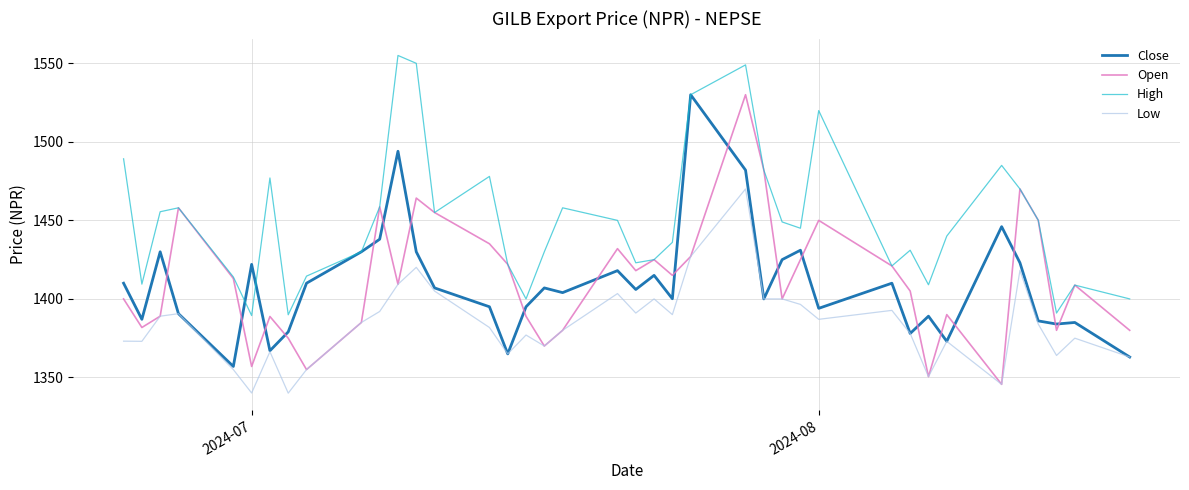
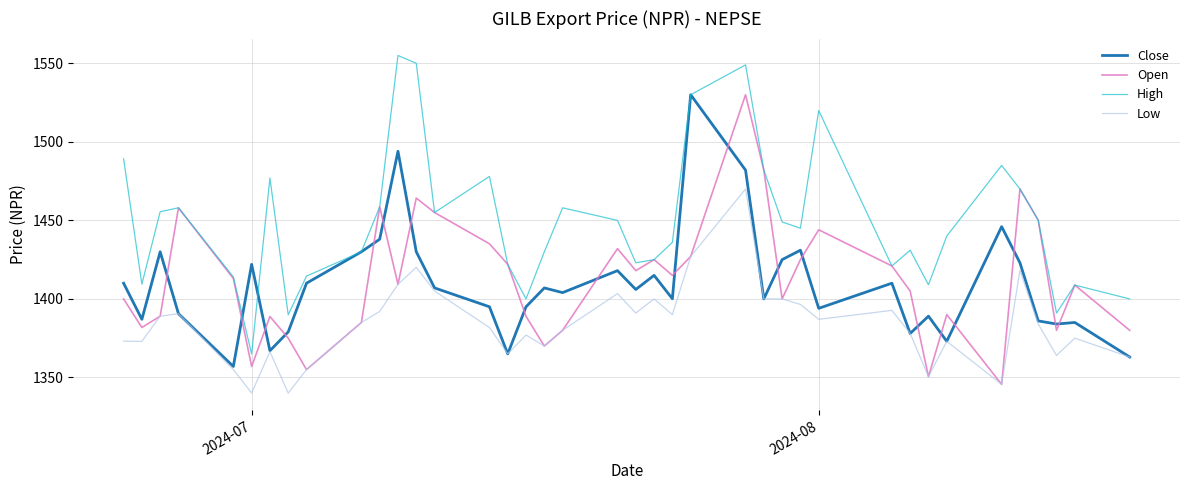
High, 2024-07: 1389 -> 1365
Open, 2024-08: 1450 -> 1444
